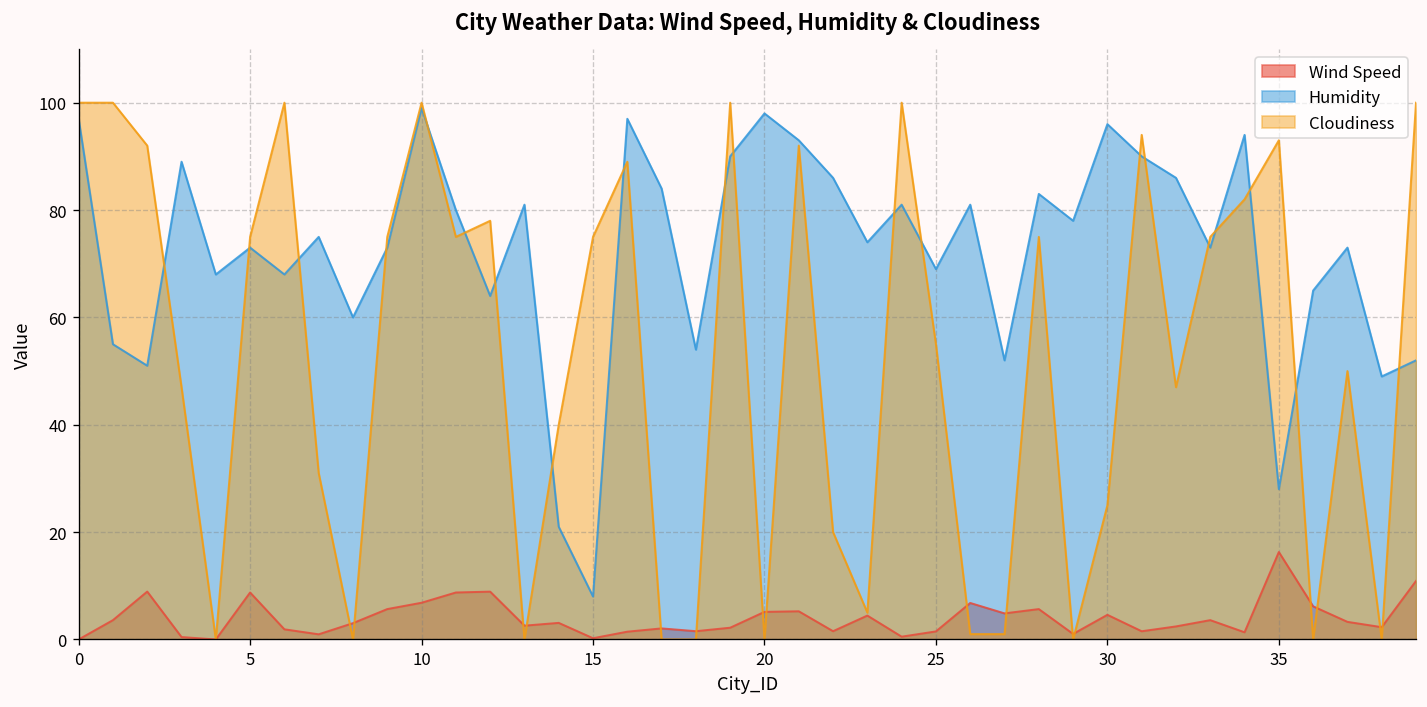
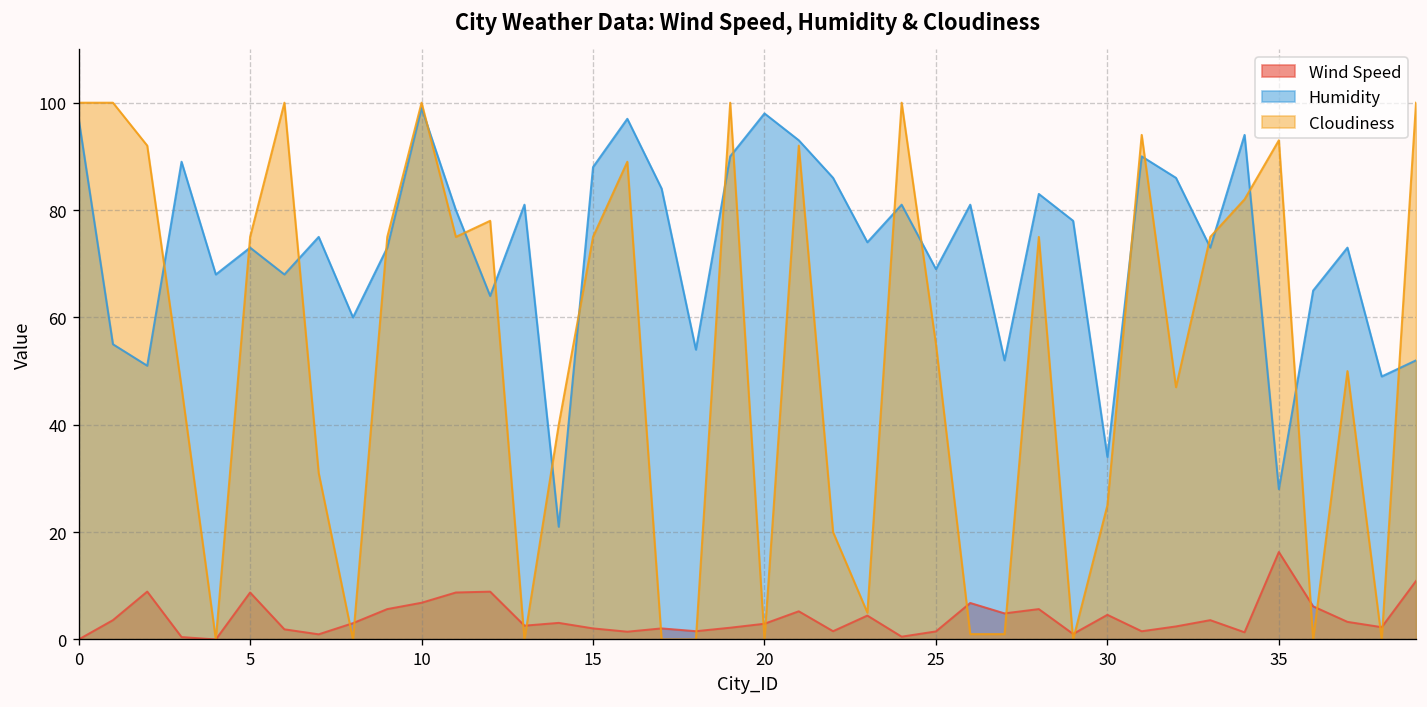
Wind Speed, 15: 0 -> 2
Humidity, 15: 8 -> 88
Wind Speed, 20: 5 -> 3
Humidity, 30: 96 -> 34
